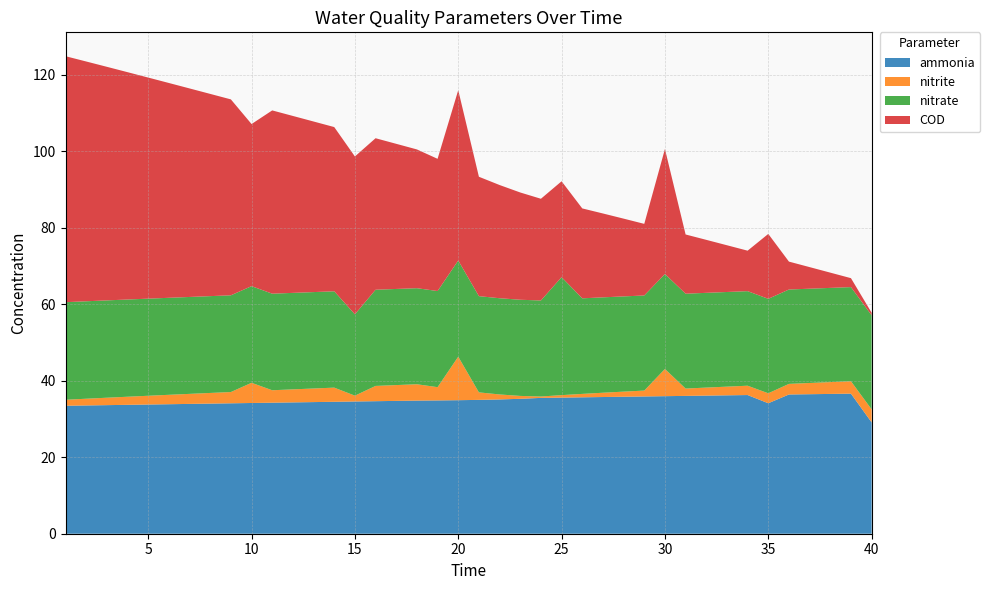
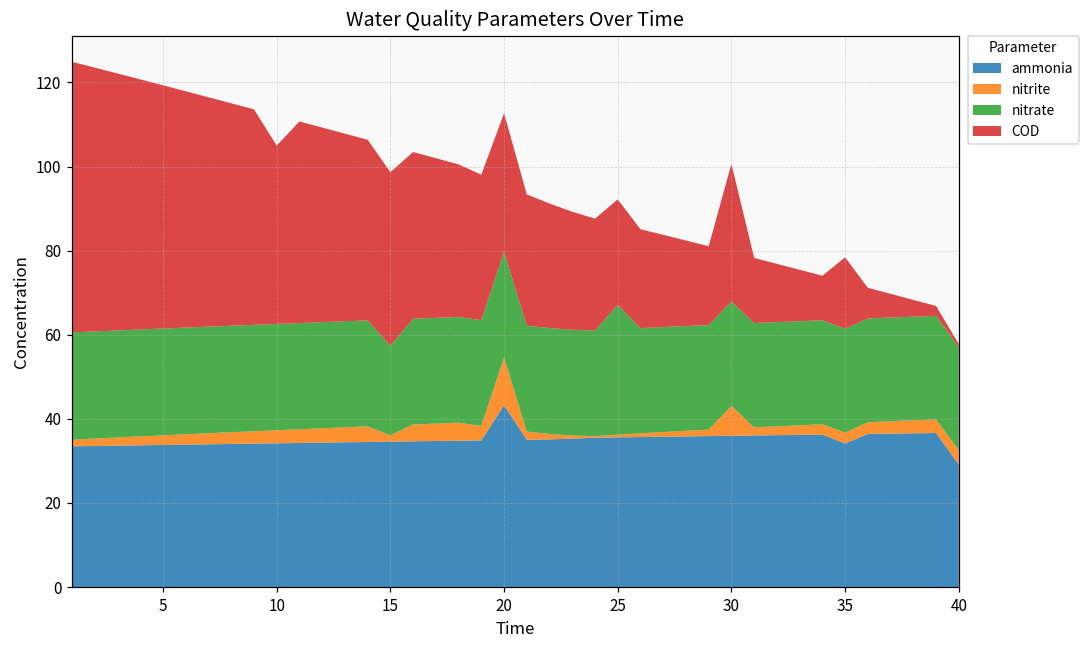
nitrite, 10: 5 -> 3
ammonia, 20: 35 -> 43
COD, 20: 45 -> 33
